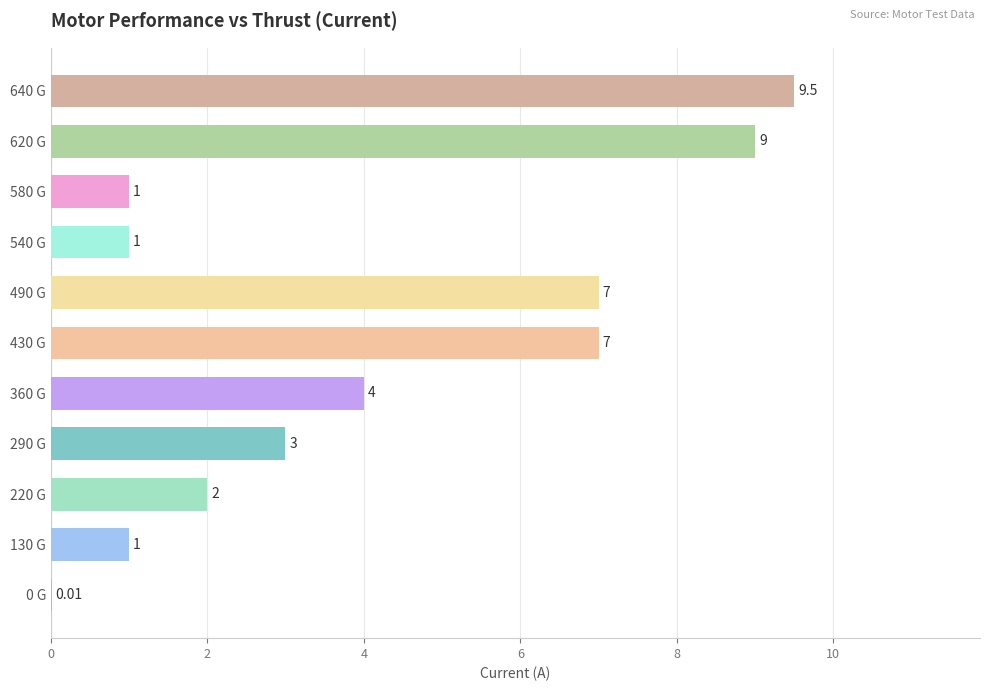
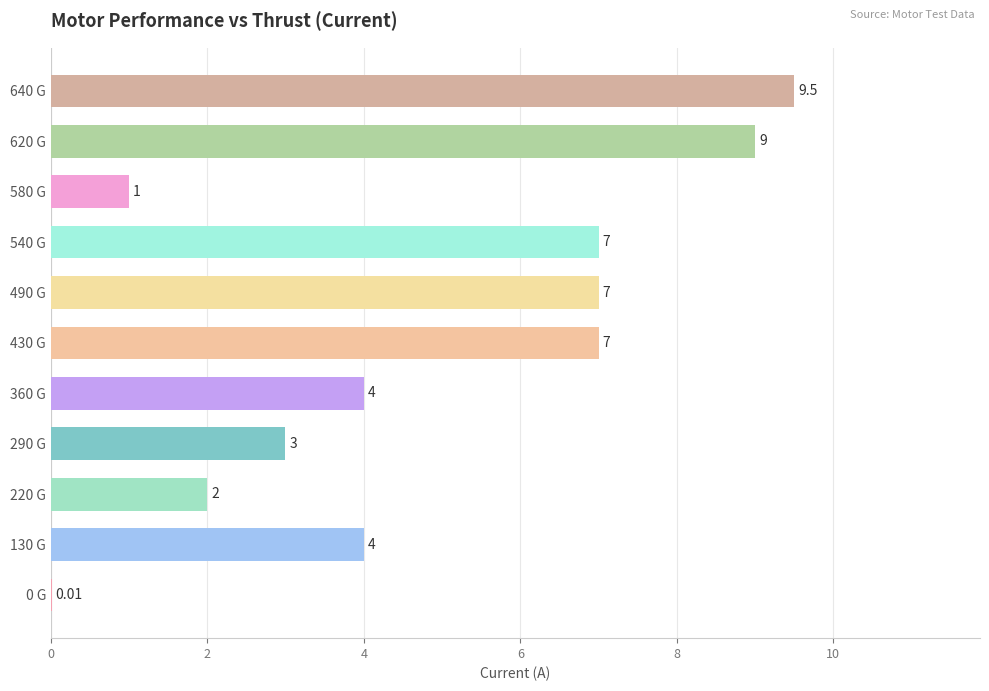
540 G: 1 -> 7
130 G: 1 -> 4
